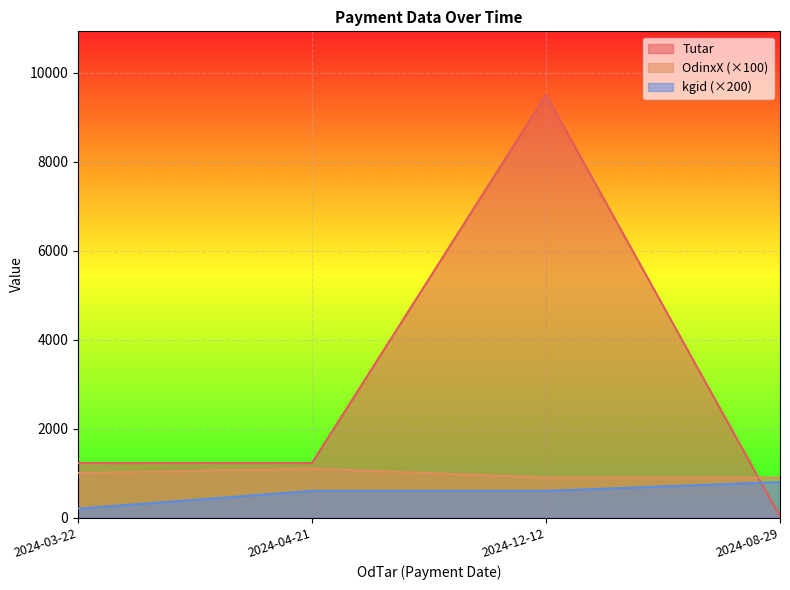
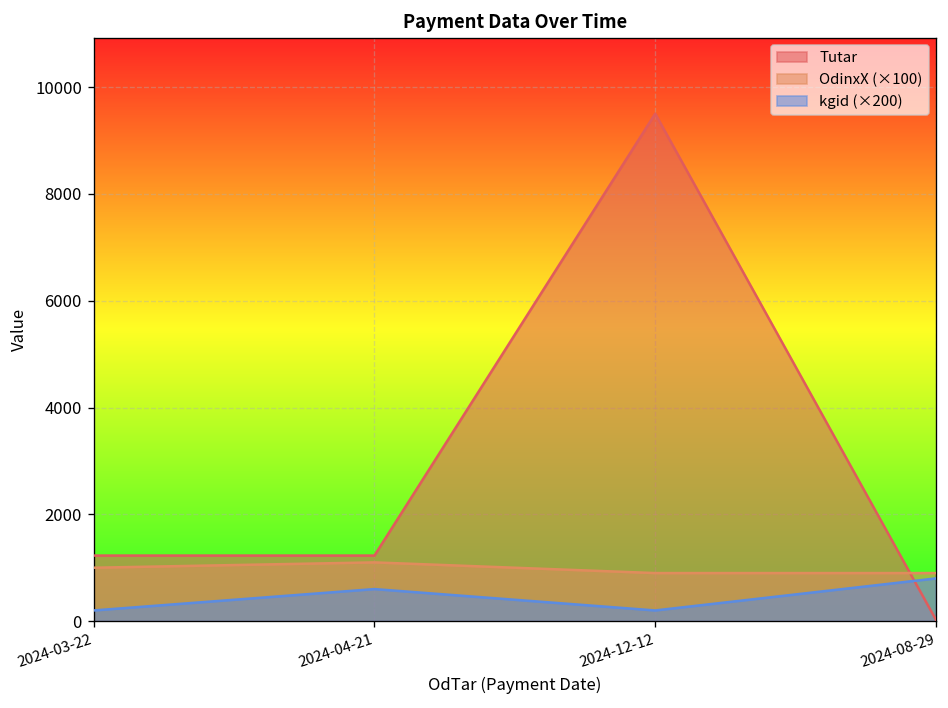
kgid (×200), 2024-12-12: 600 -> 200
